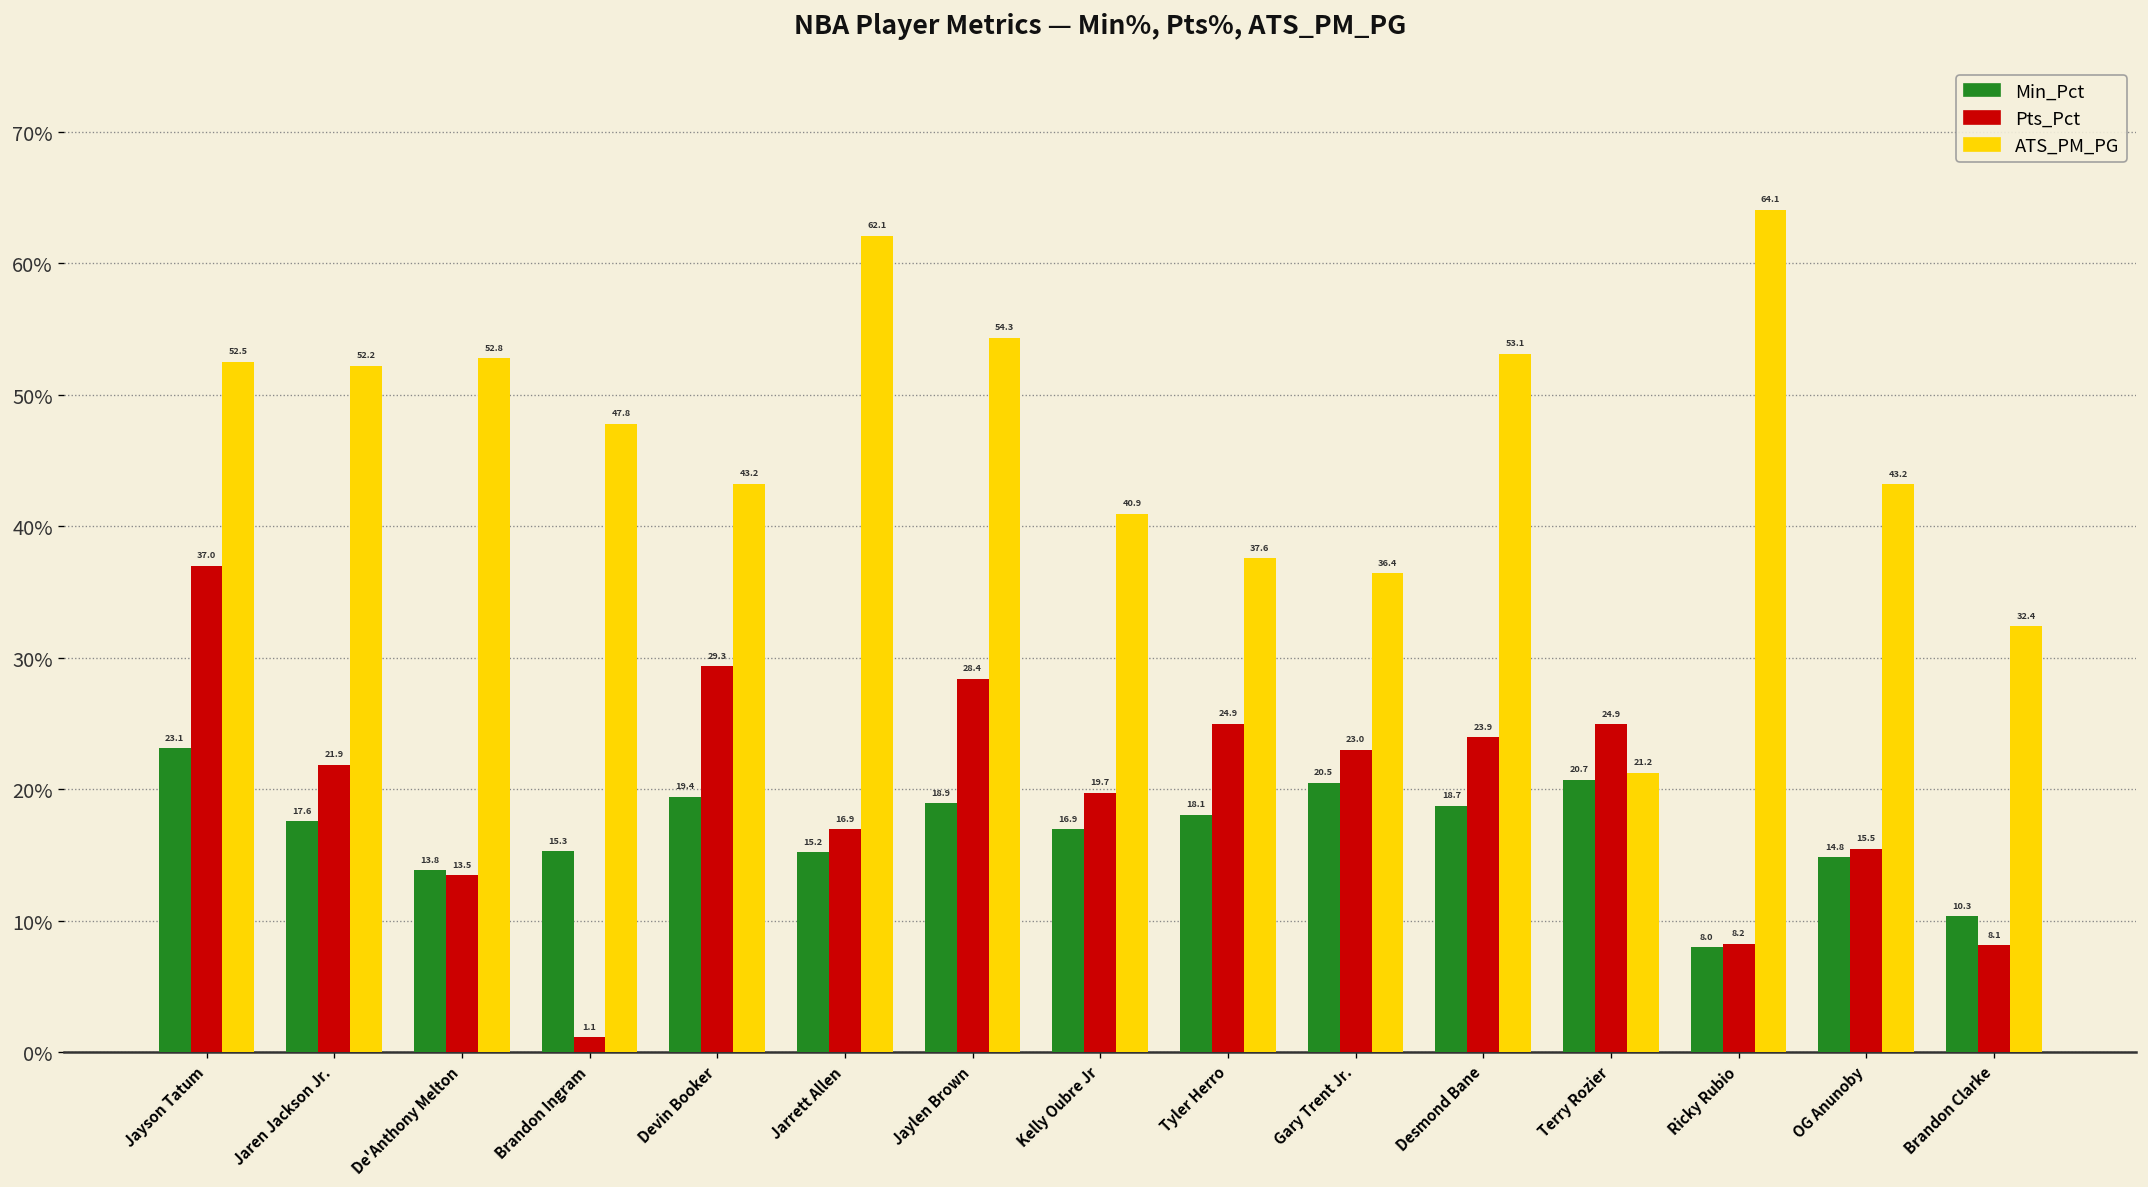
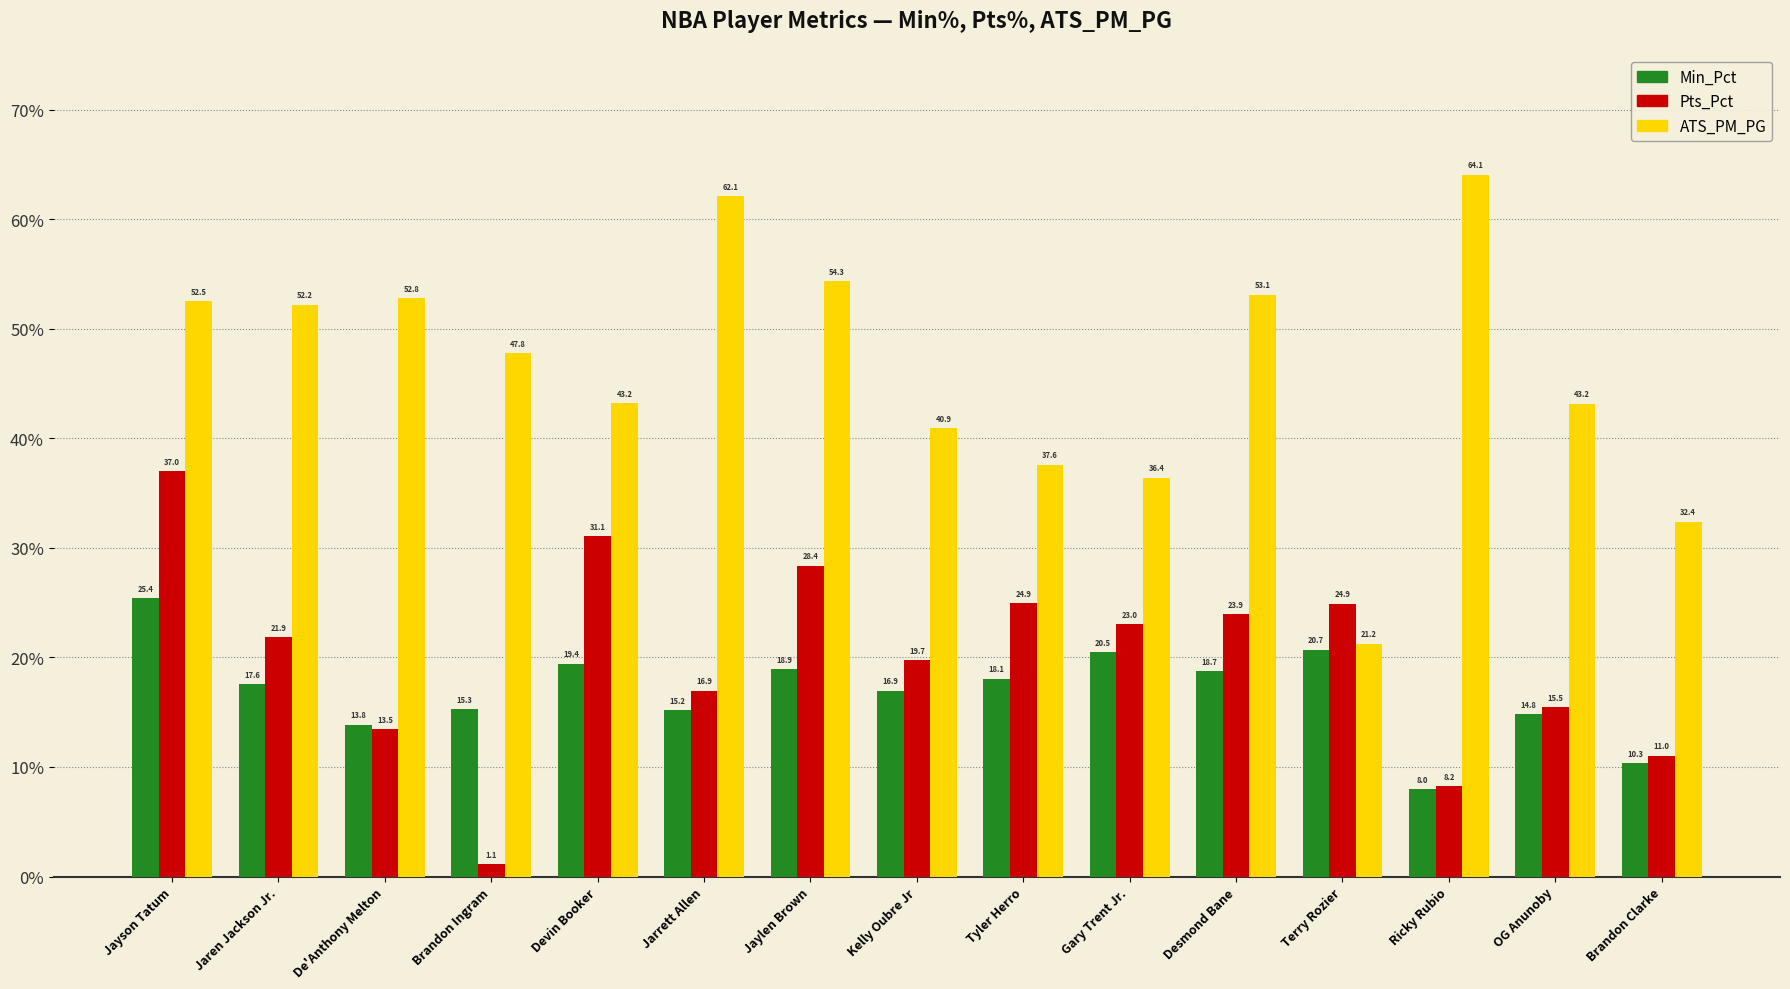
Min_Pct, Jayson Tatum: 23.1 -> 25.4
Pts_Pct, Devin Booker: 29.3 -> 31.1
Pts_Pct, Brandon Clarke: 8.1 -> 11.0
